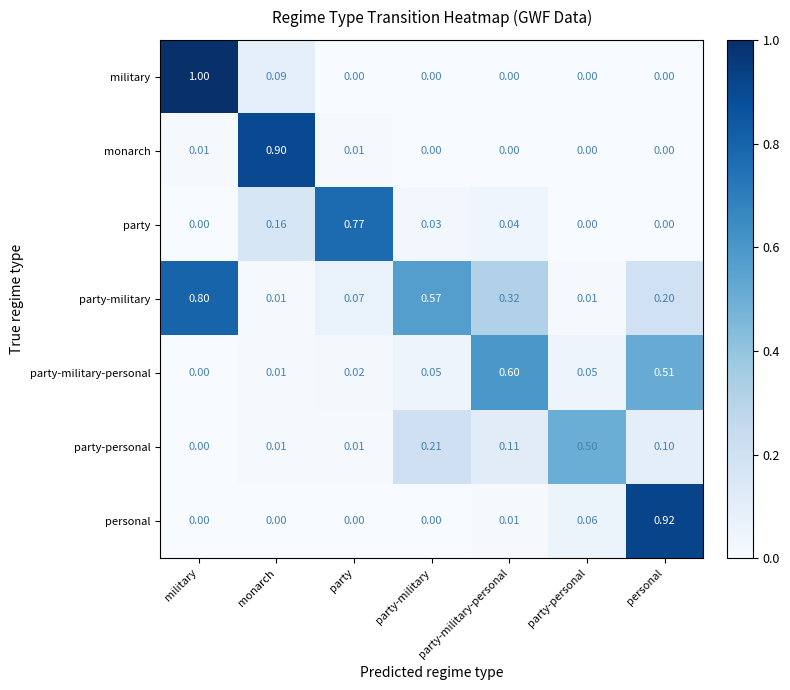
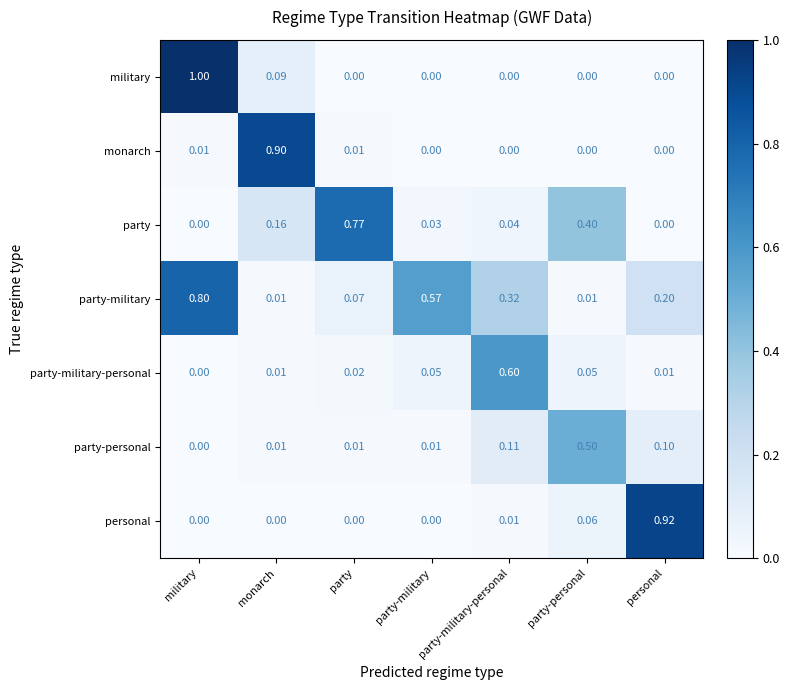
party, party-personal: 0.00 -> 0.40
party-military-personal, personal: 0.51 -> 0.01
party-personal, party-military: 0.21 -> 0.01
